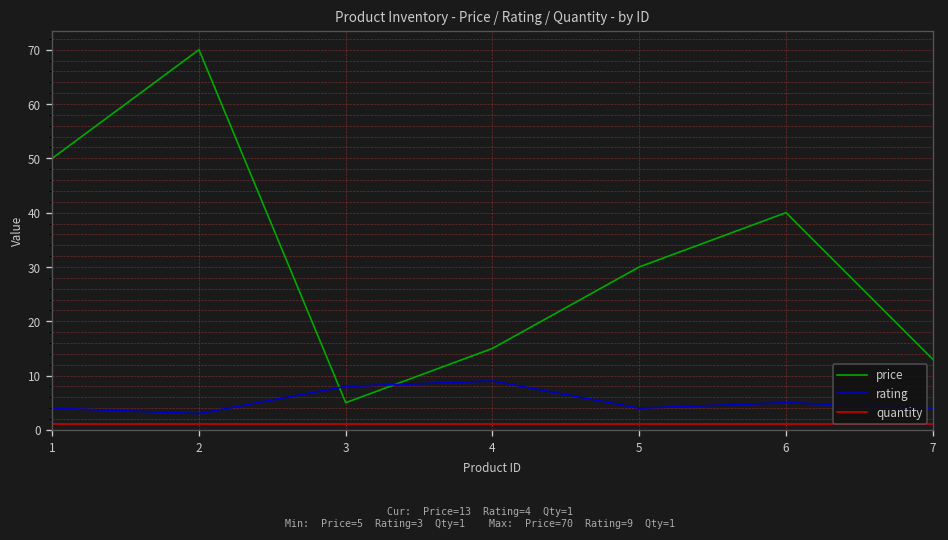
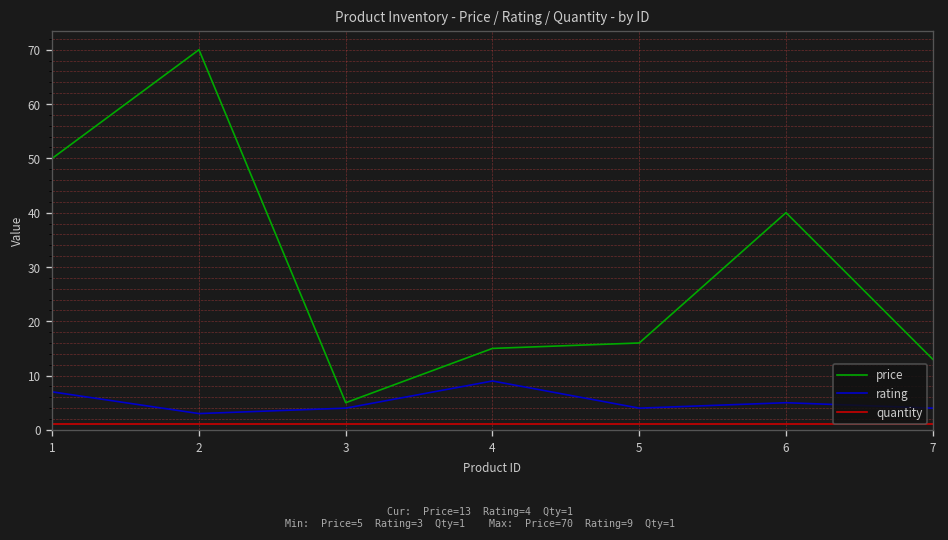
rating, 1: 4 -> 7
rating, 3: 8 -> 4
price, 5: 30 -> 16
